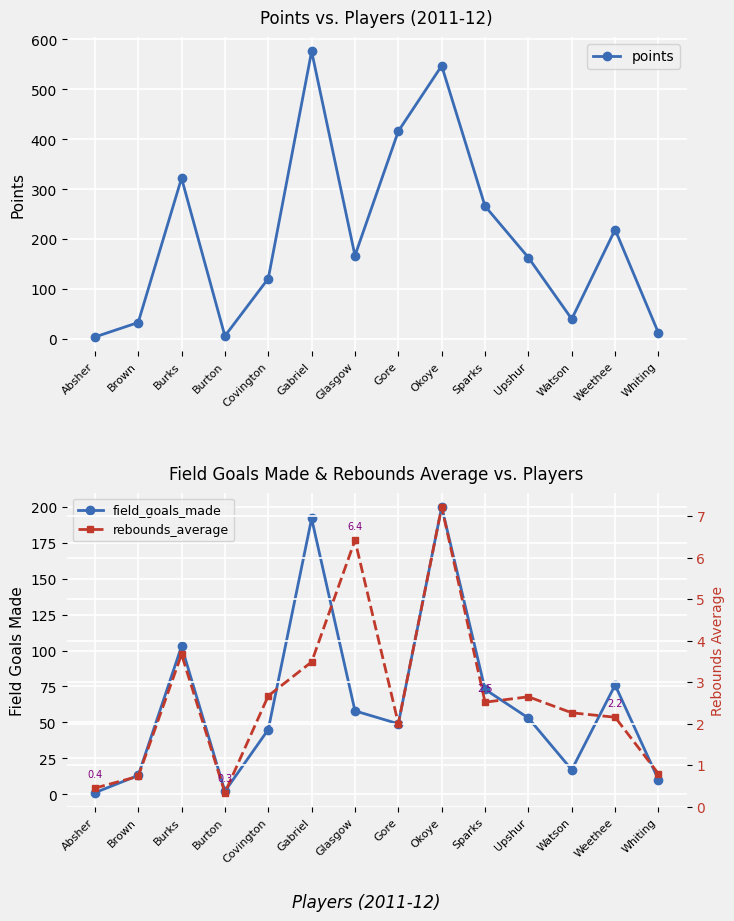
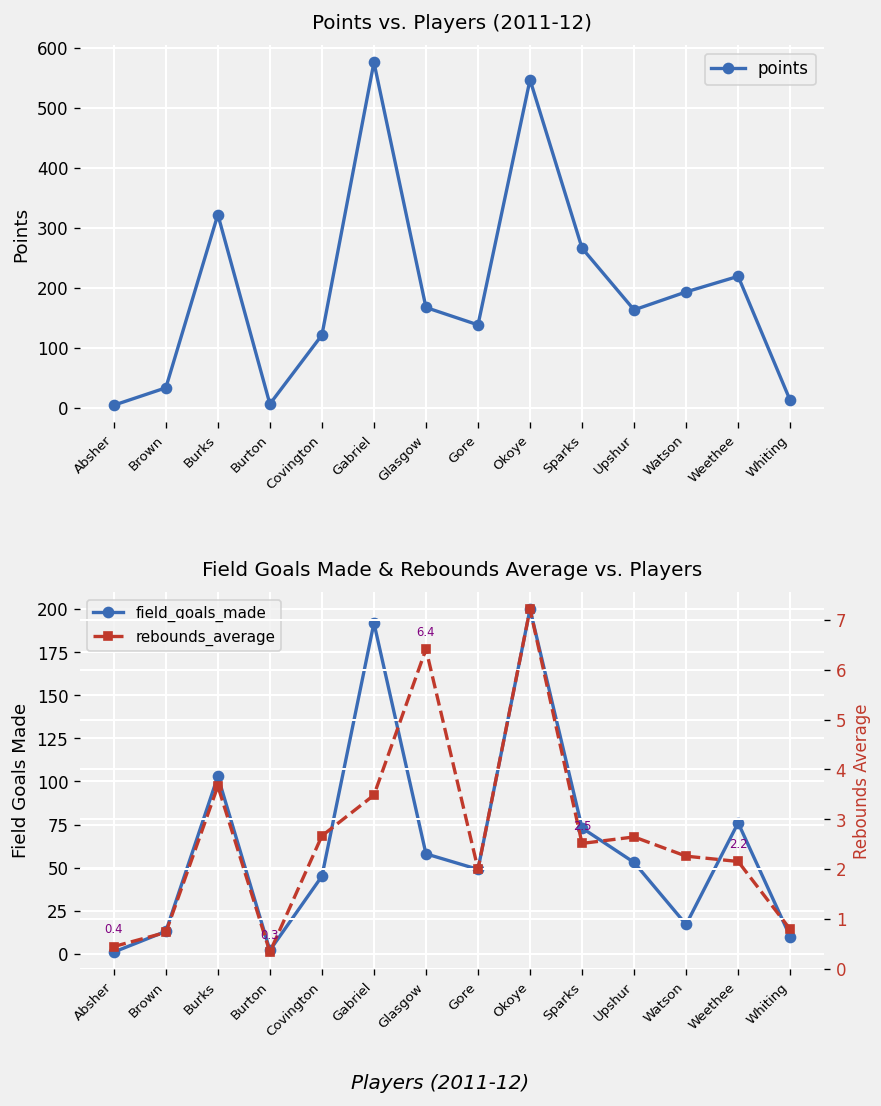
Points vs. Players (2011-12), Gore: 420 -> 140
Points vs. Players (2011-12), Watson: 40 -> 190
